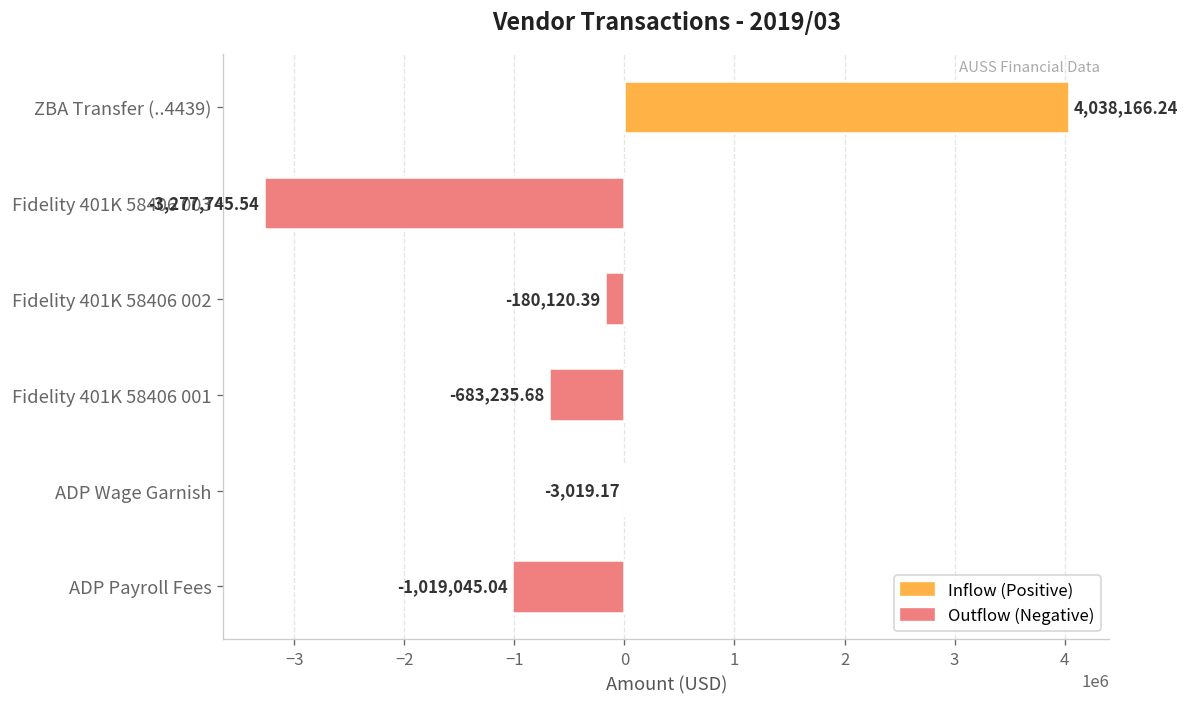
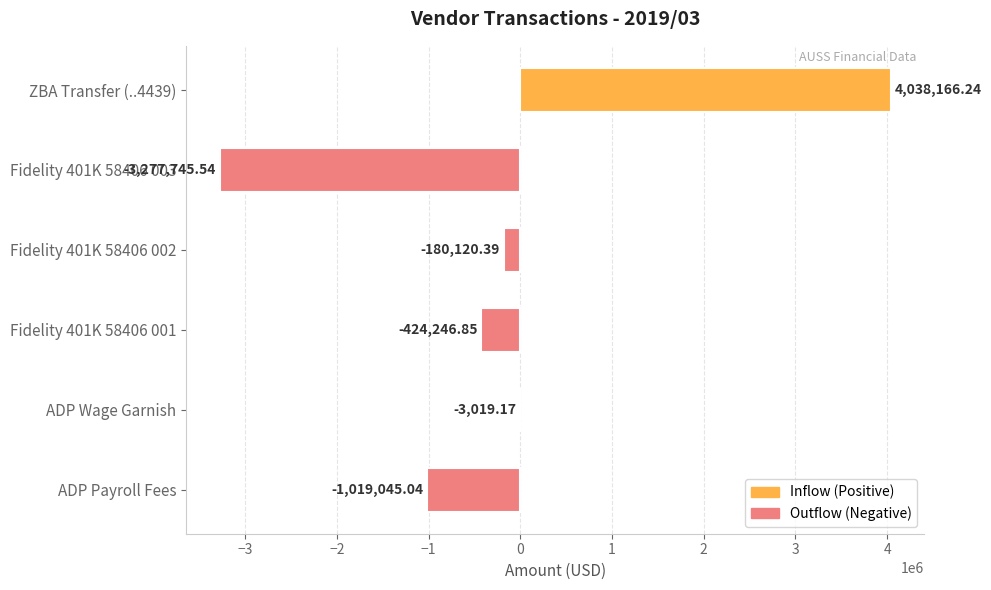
Fidelity 401K 58406 001: -683,235.68 -> -424,246.85
